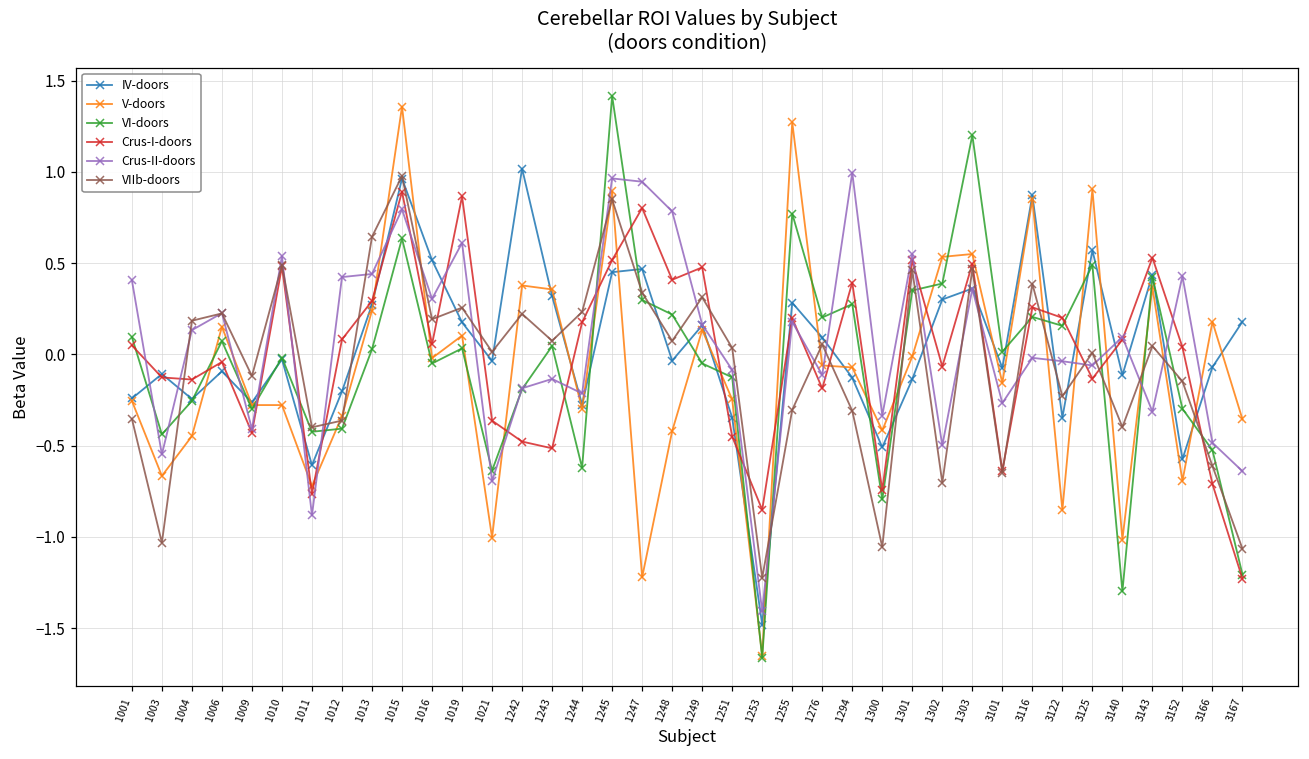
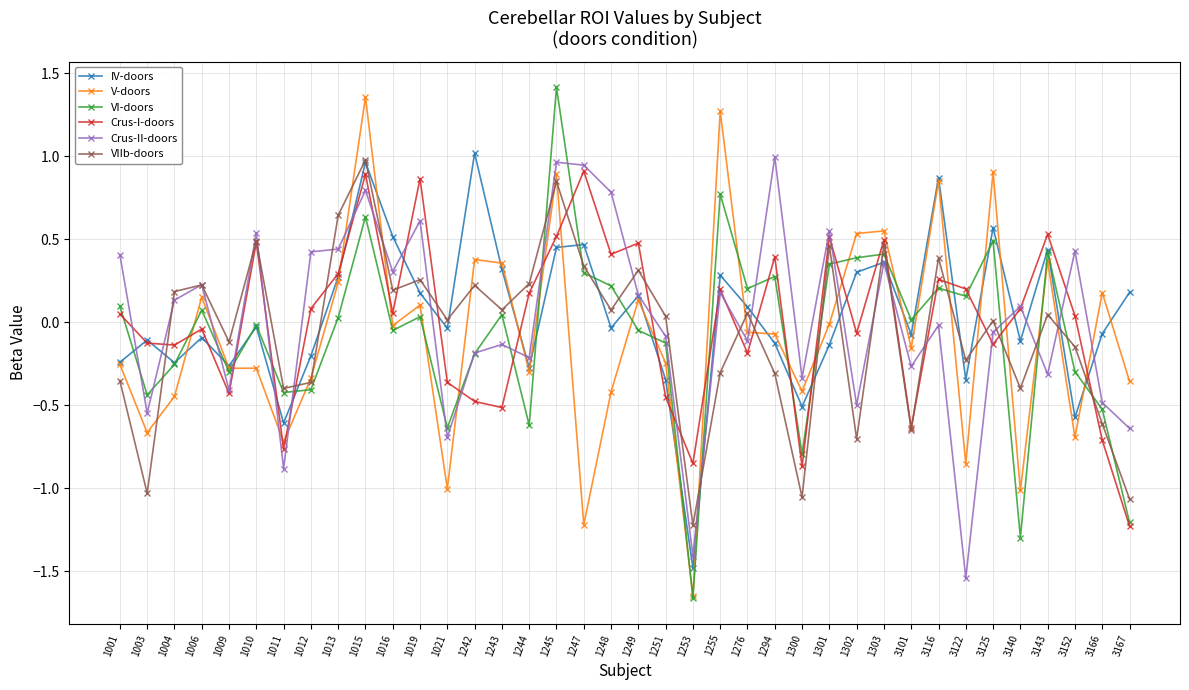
Crus-I-doors, 1247: 0.80 -> 0.91
Crus-I-doors, 1300: -0.75 -> -0.87
VI-doors, 1303: 1.20 -> 0.41
Crus-II-doors, 3122: -0.04 -> -1.54
